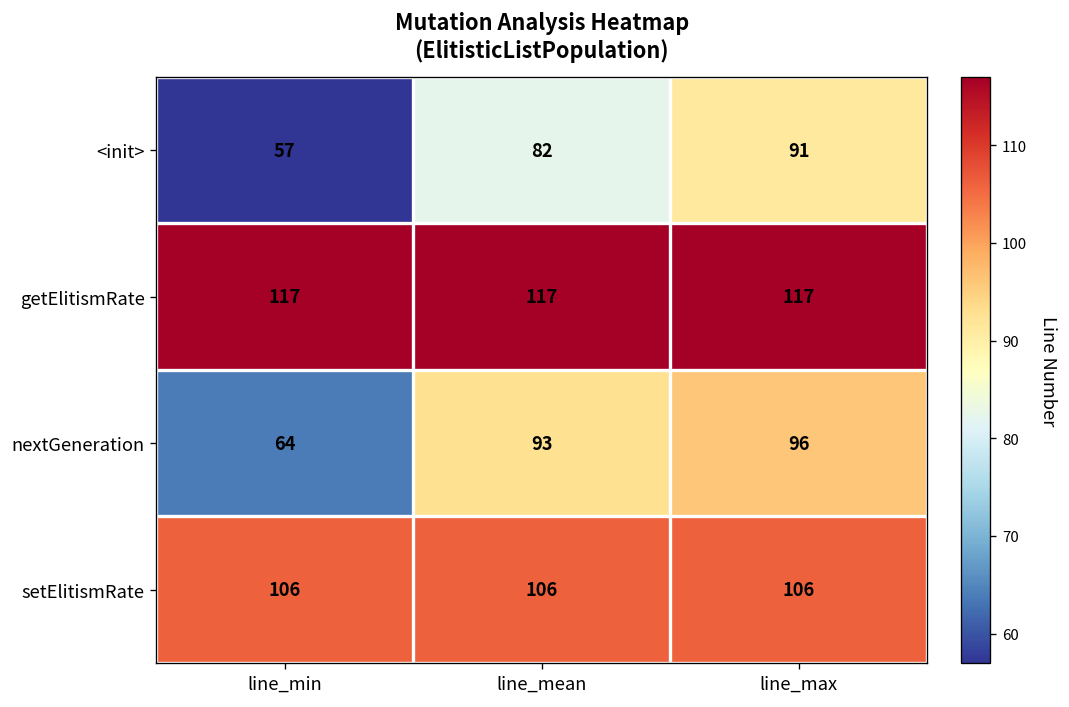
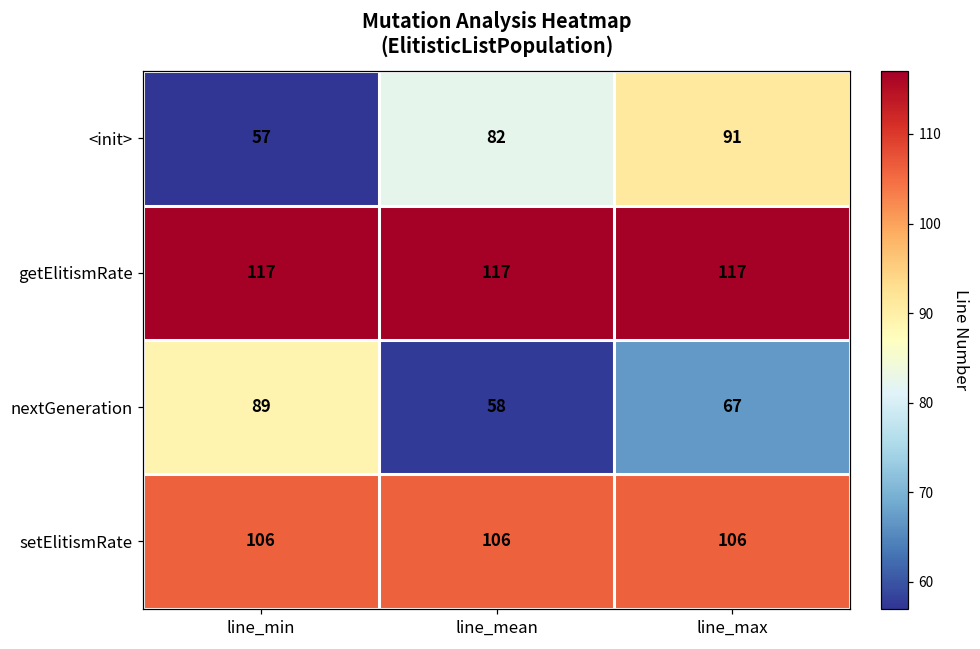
nextGeneration, line_min: 64 -> 89
nextGeneration, line_mean: 93 -> 58
nextGeneration, line_max: 96 -> 67
